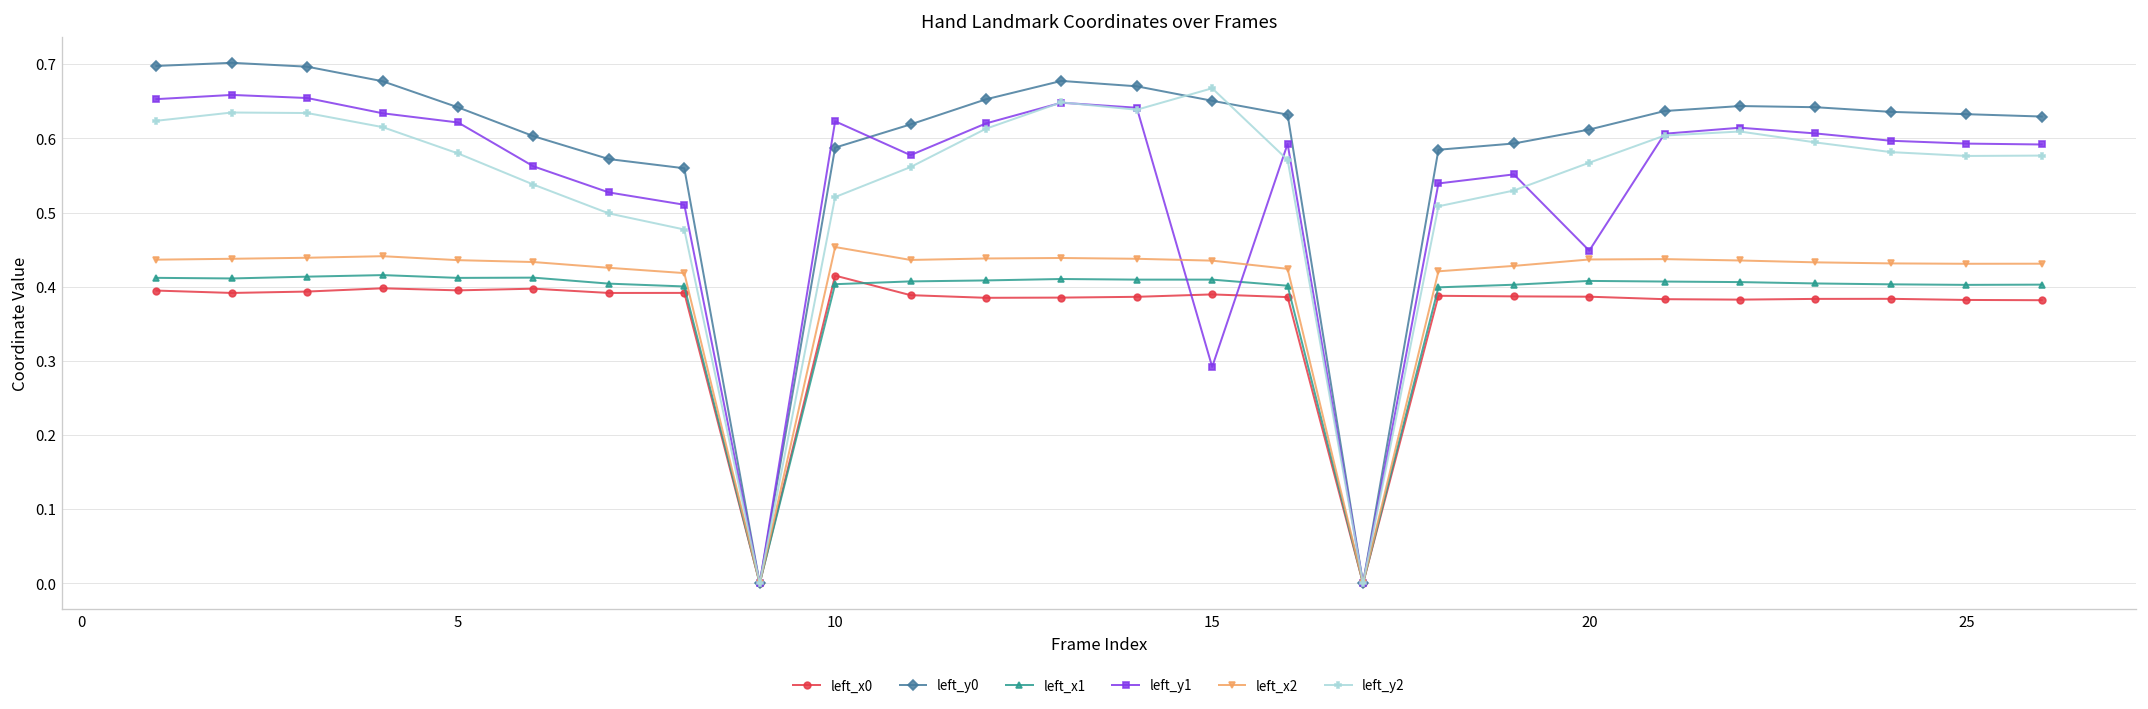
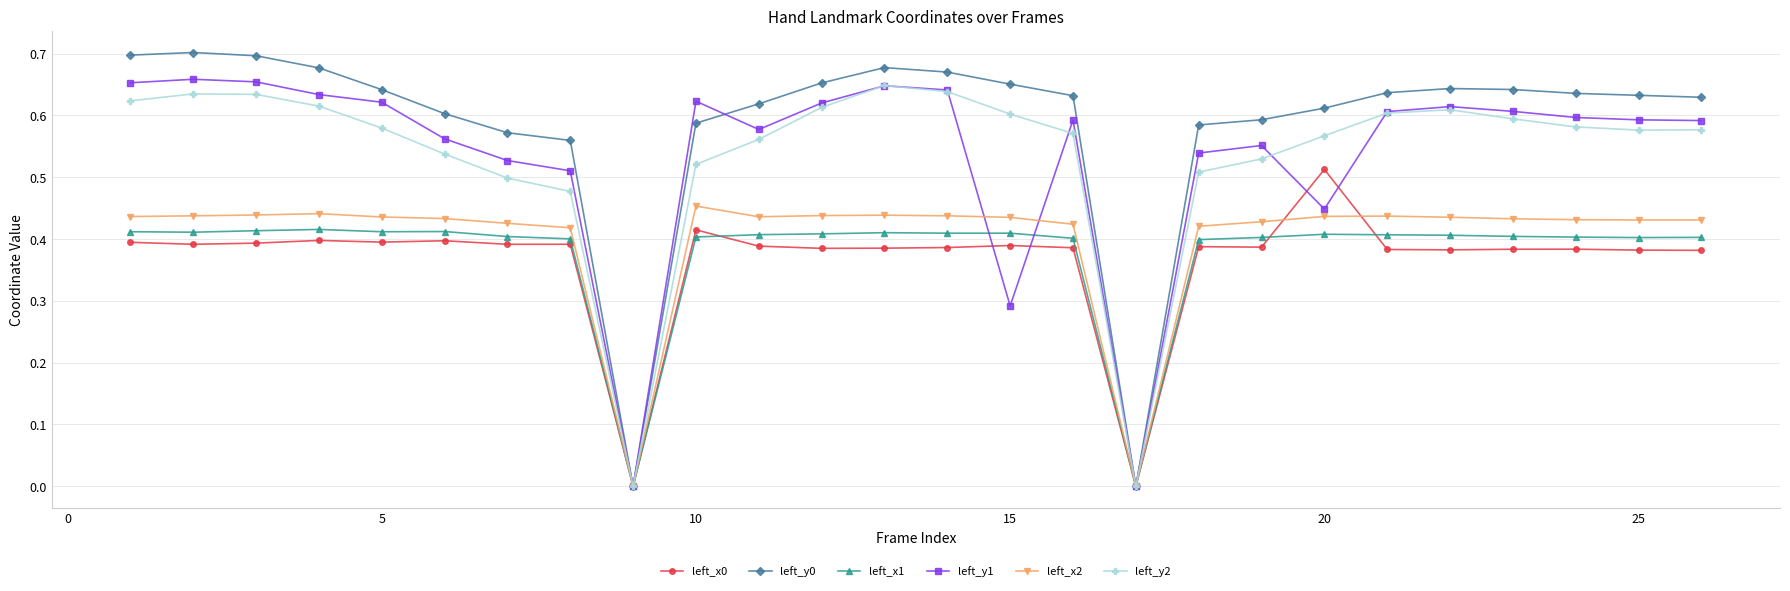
left_y2, 15: 0.67 -> 0.60
left_x0, 20: 0.39 -> 0.51
